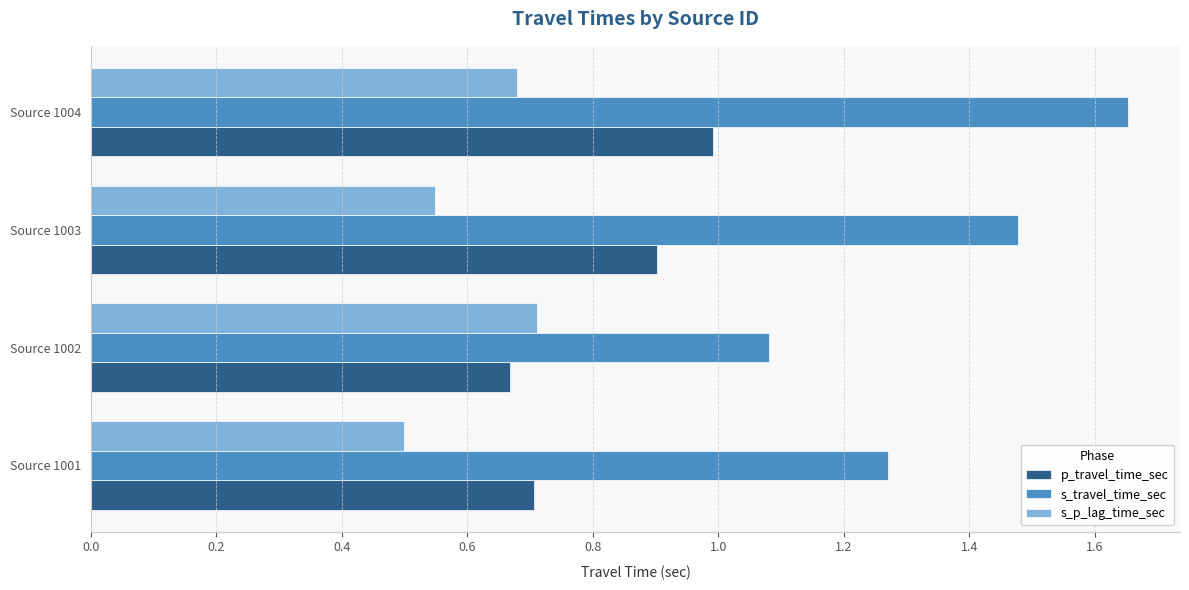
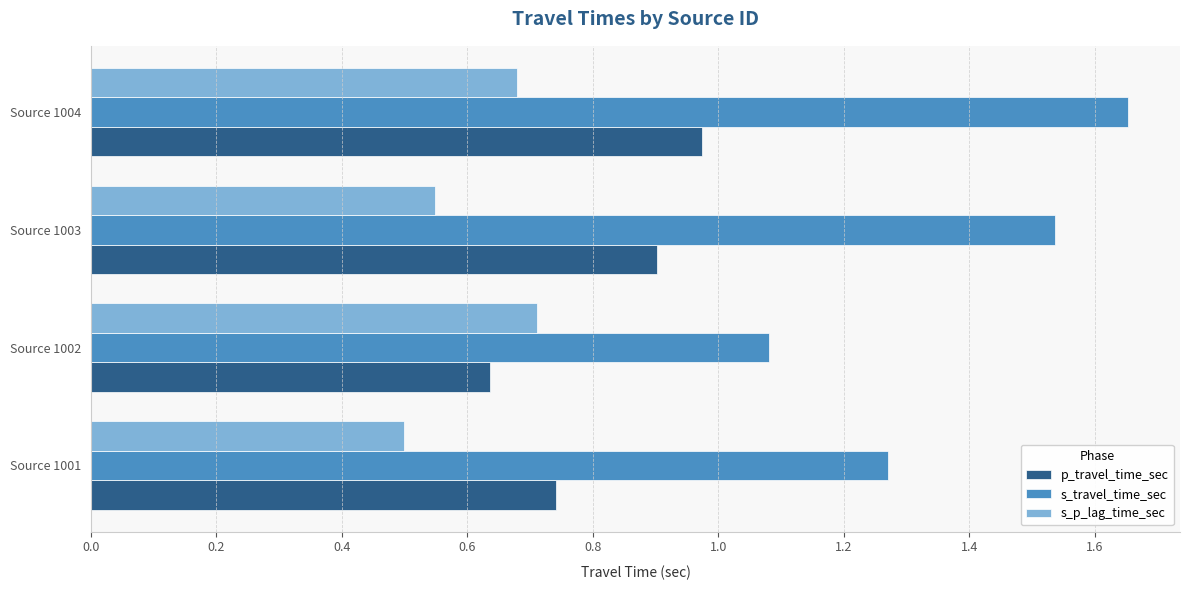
p_travel_time_sec, Source 1004: 0.99 -> 0.97
s_travel_time_sec, Source 1003: 1.48 -> 1.54
p_travel_time_sec, Source 1002: 0.67 -> 0.64
p_travel_time_sec, Source 1001: 0.71 -> 0.74
